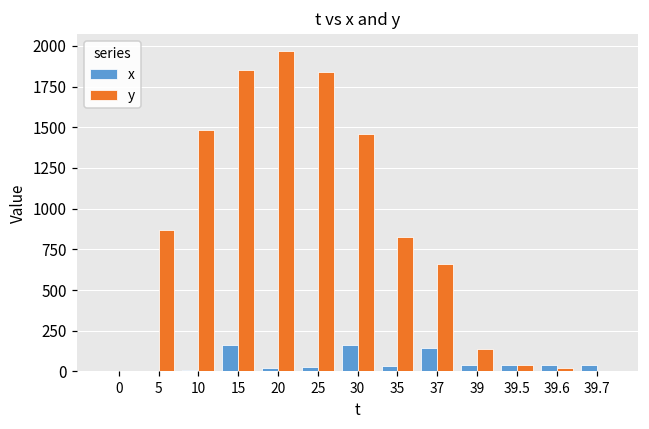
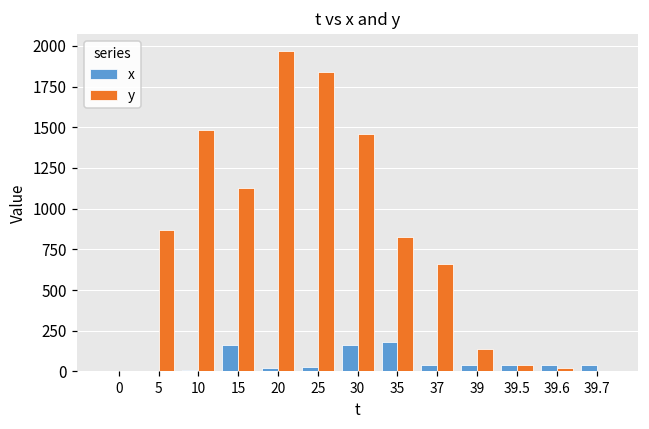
y, 15: 1850 -> 1120
x, 35: 40 -> 180
x, 37: 150 -> 40
